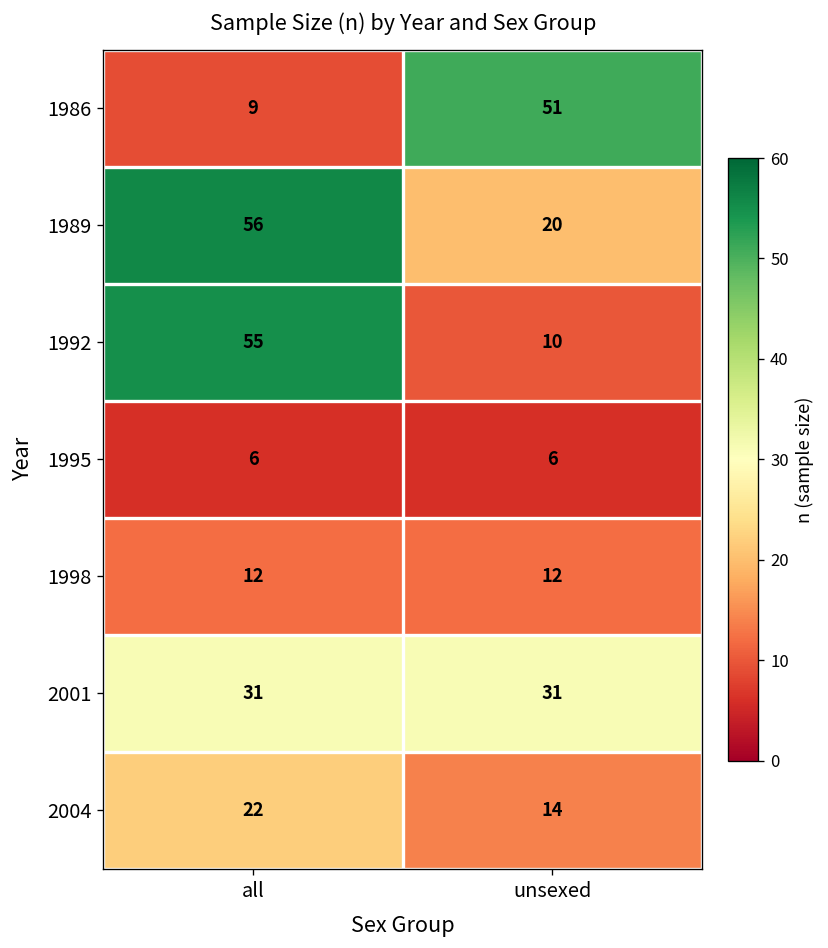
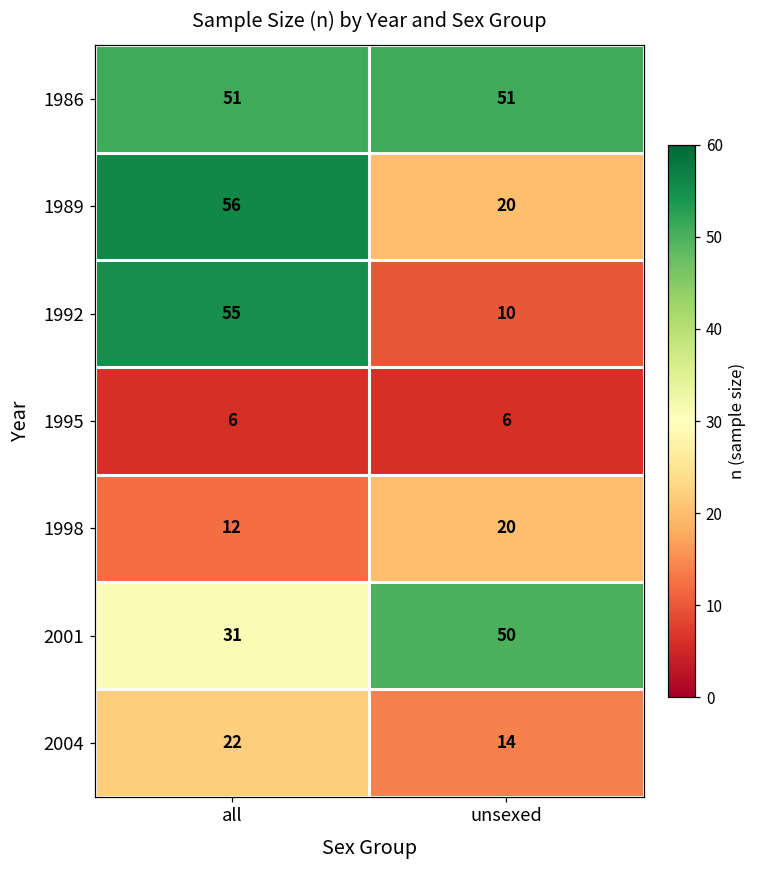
1986, all: 9 -> 51
1998, unsexed: 12 -> 20
2001, unsexed: 31 -> 50
